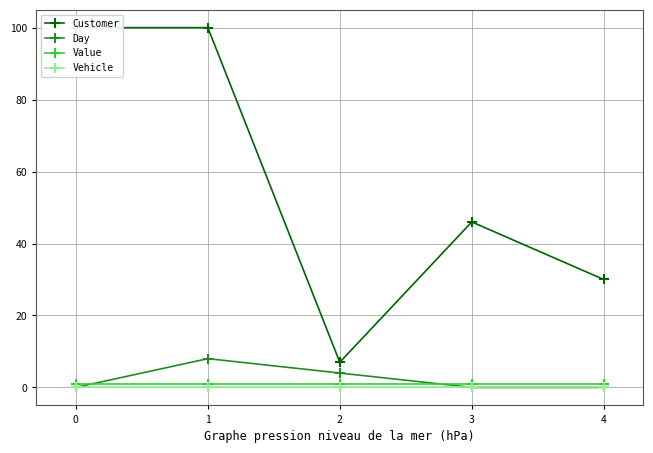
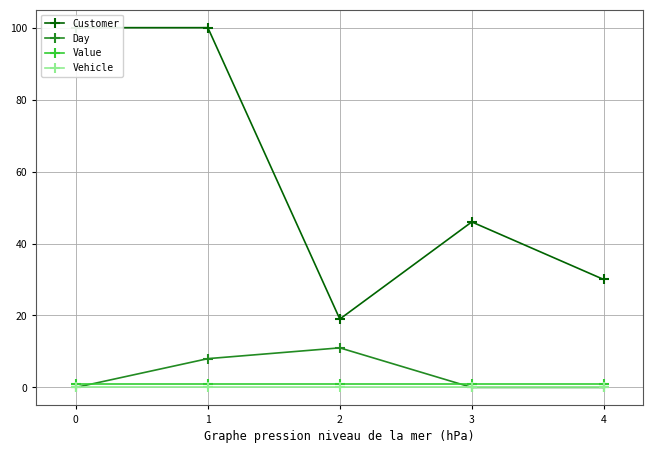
Customer, 2: 7 -> 19
Day, 2: 4 -> 11
